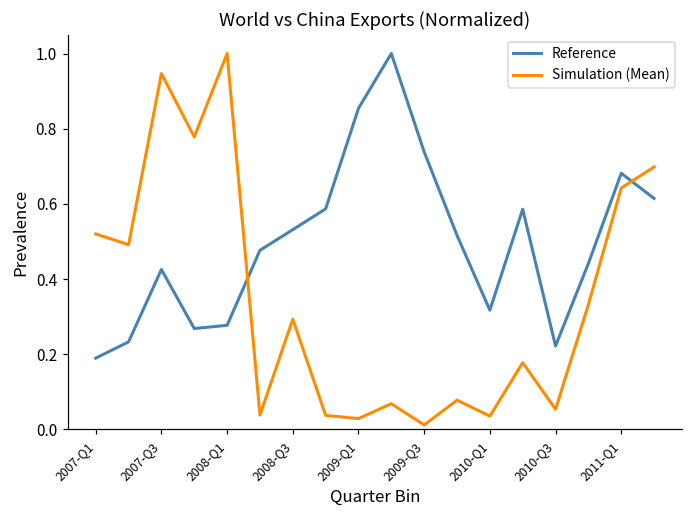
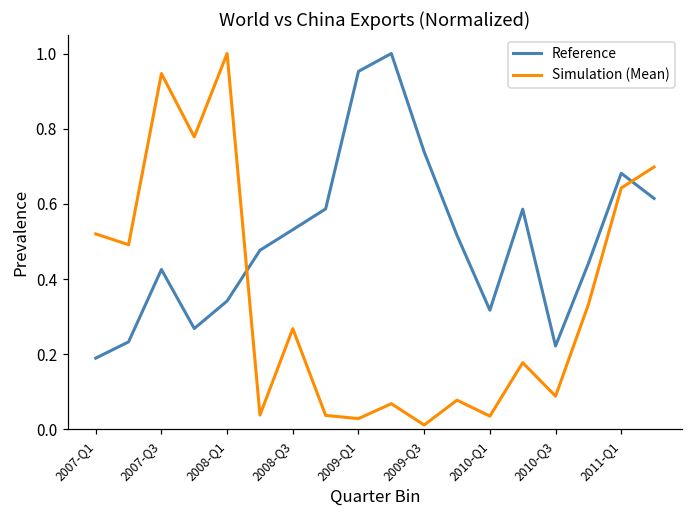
Reference, 2008-Q1: 0.28 -> 0.34
Simulation (Mean), 2008-Q3: 0.29 -> 0.27
Reference, 2009-Q1: 0.85 -> 0.95
Simulation (Mean), 2010-Q3: 0.05 -> 0.09
